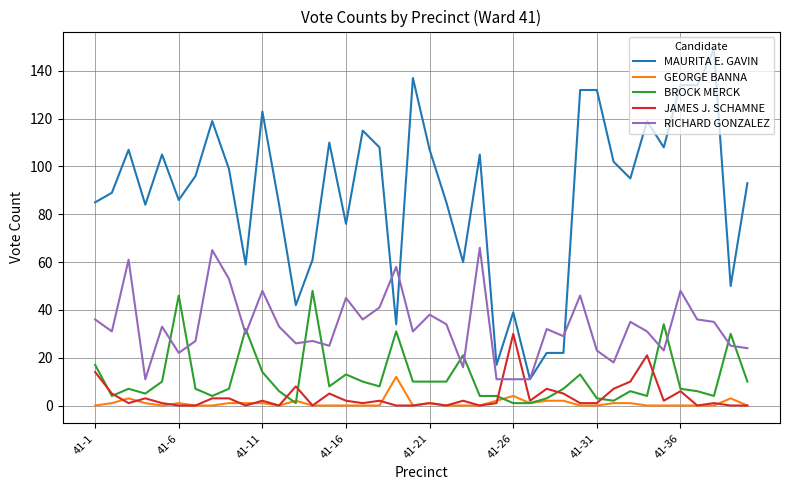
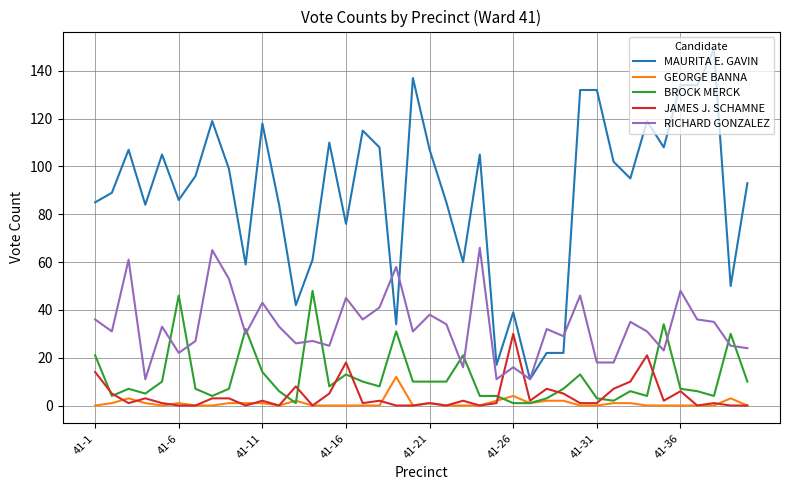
BROCK MERCK, 41-1: 17 -> 21
MAURITA E. GAVIN, 41-11: 123 -> 118
RICHARD GONZALEZ, 41-11: 48 -> 43
JAMES J. SCHAMNE, 41-16: 2 -> 18
RICHARD GONZALEZ, 41-26: 11 -> 16
RICHARD GONZALEZ, 41-31: 23 -> 18
